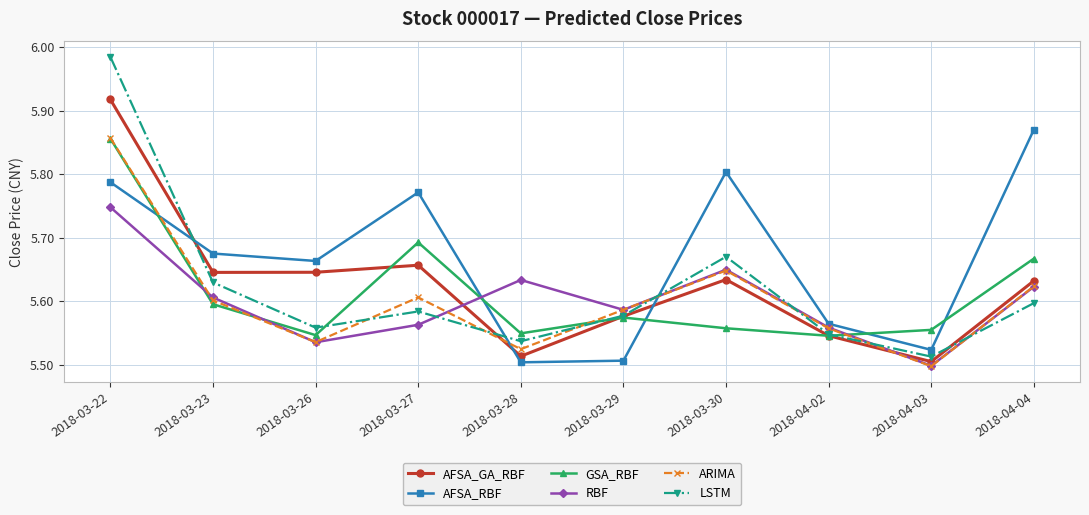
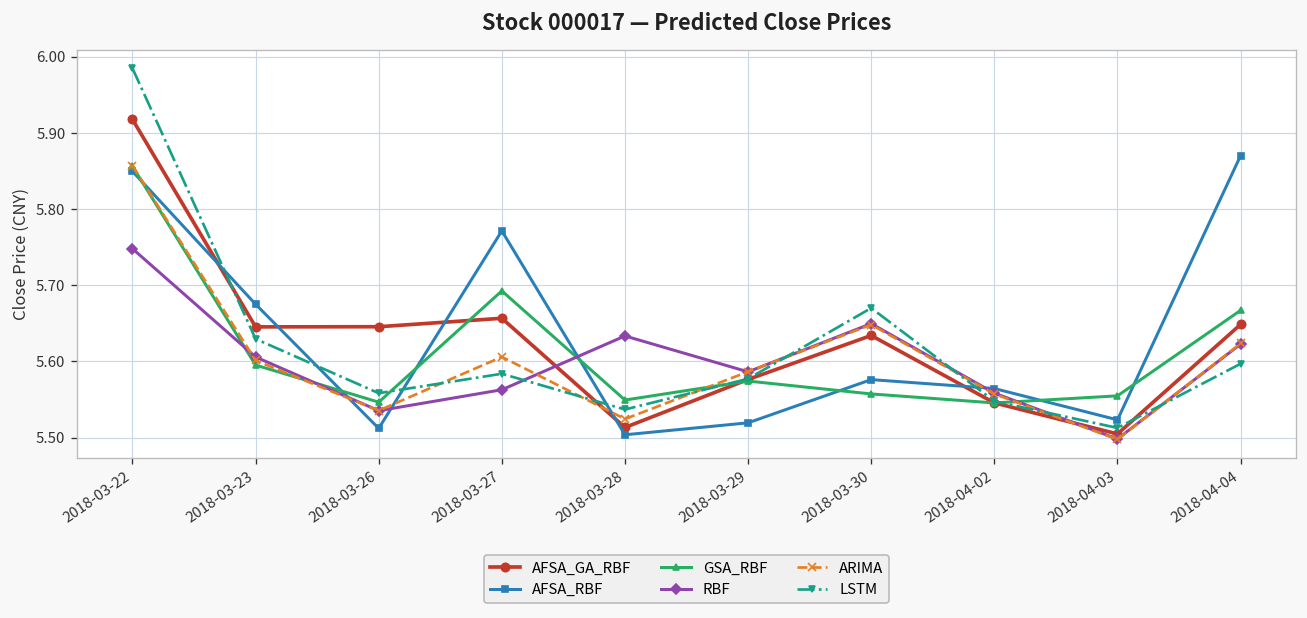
AFSA_RBF, 2018-03-22: 5.79 -> 5.85
AFSA_RBF, 2018-03-26: 5.66 -> 5.51
AFSA_RBF, 2018-03-29: 5.51 -> 5.52
AFSA_RBF, 2018-03-30: 5.80 -> 5.58
AFSA_GA_RBF, 2018-04-04: 5.63 -> 5.65
